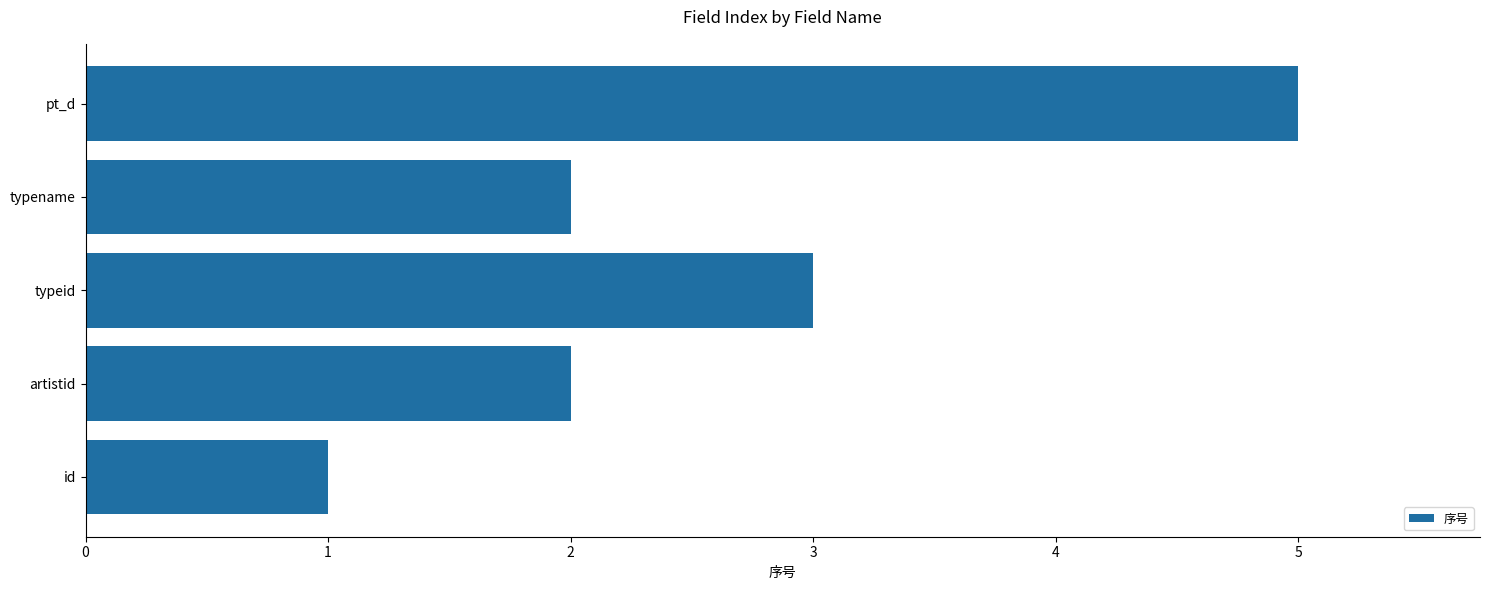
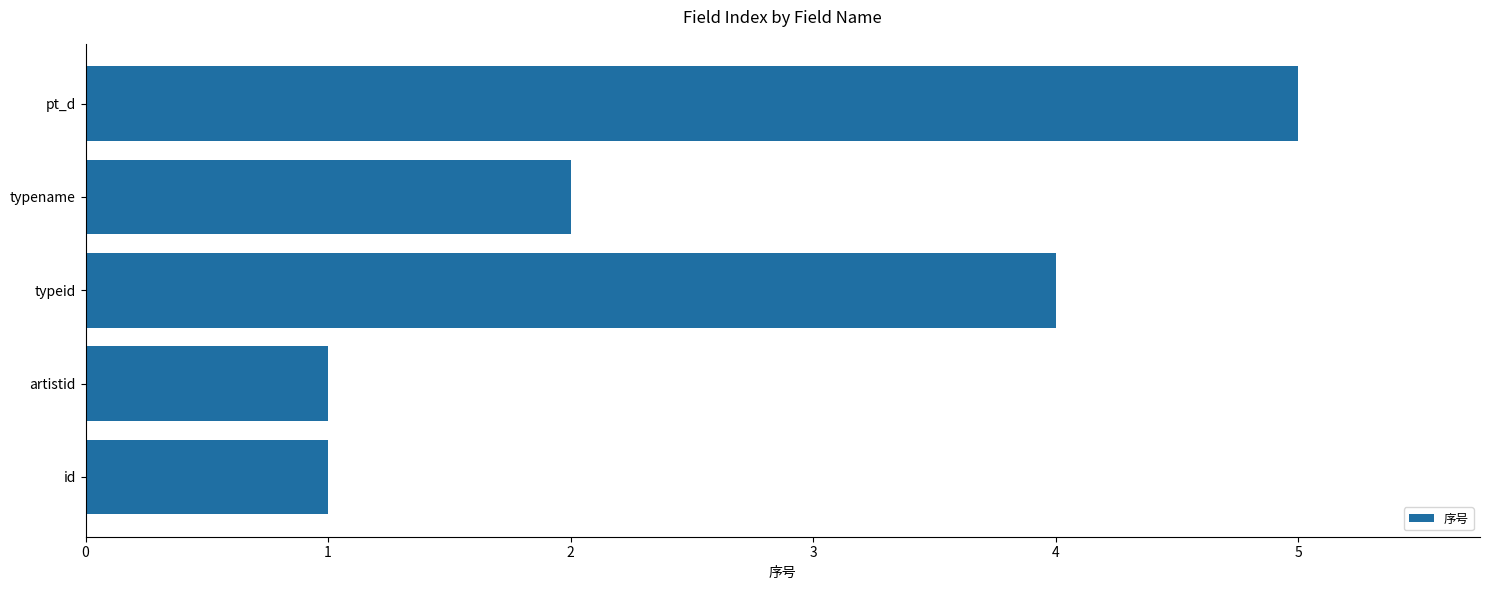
typeid: 3 -> 4
artistid: 2 -> 1
